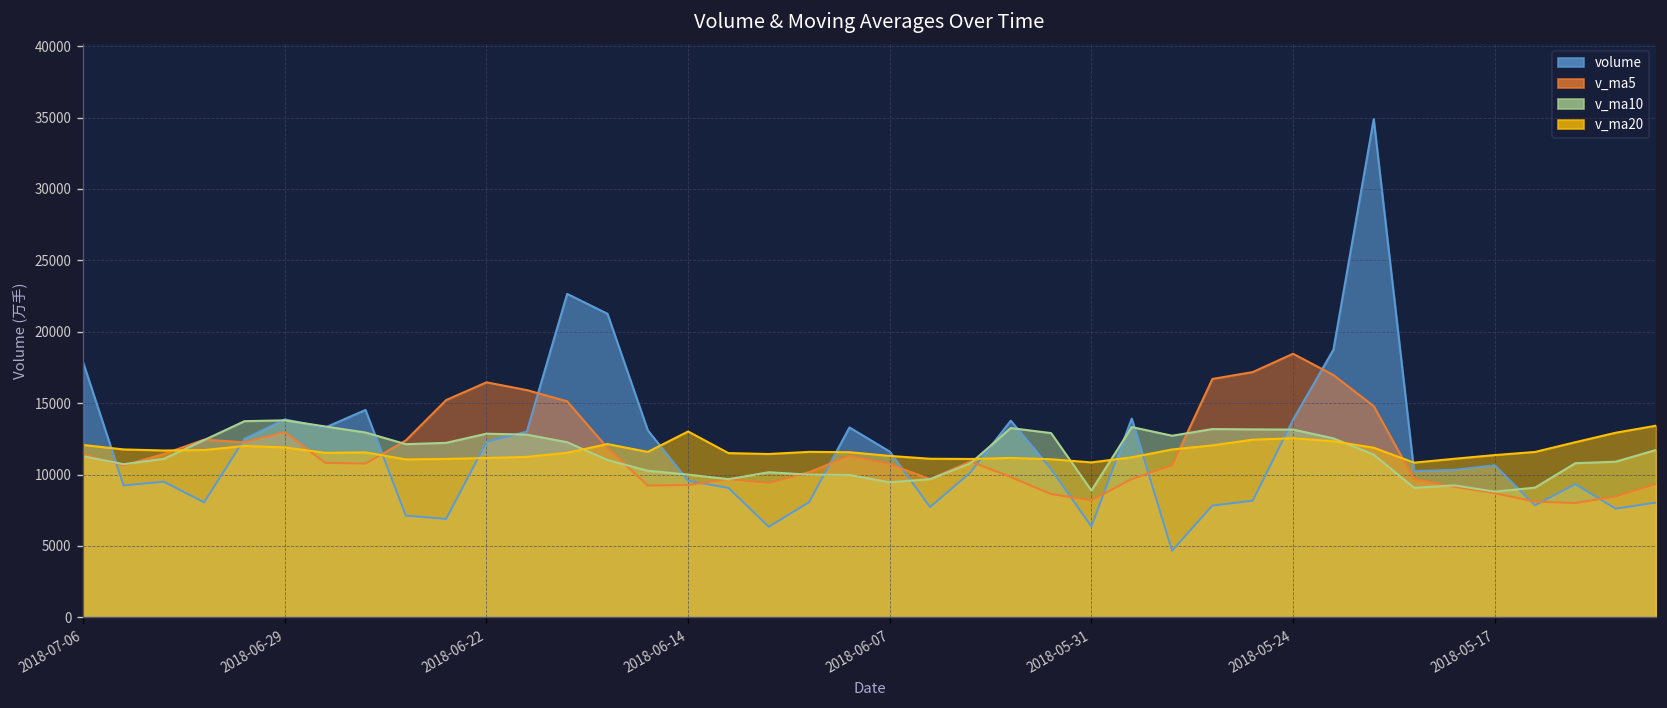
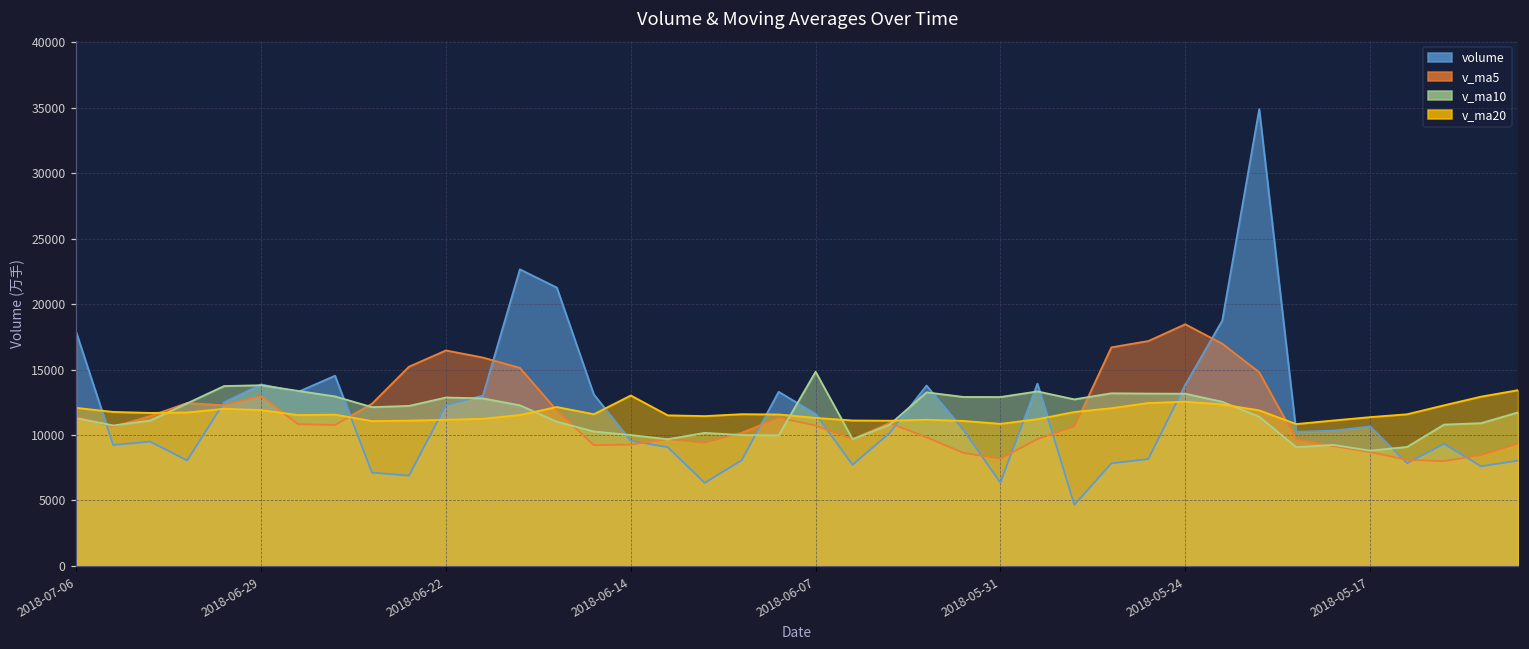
v_ma10, 2018-06-07: 9500 -> 14800
v_ma10, 2018-05-31: 8900 -> 12900
